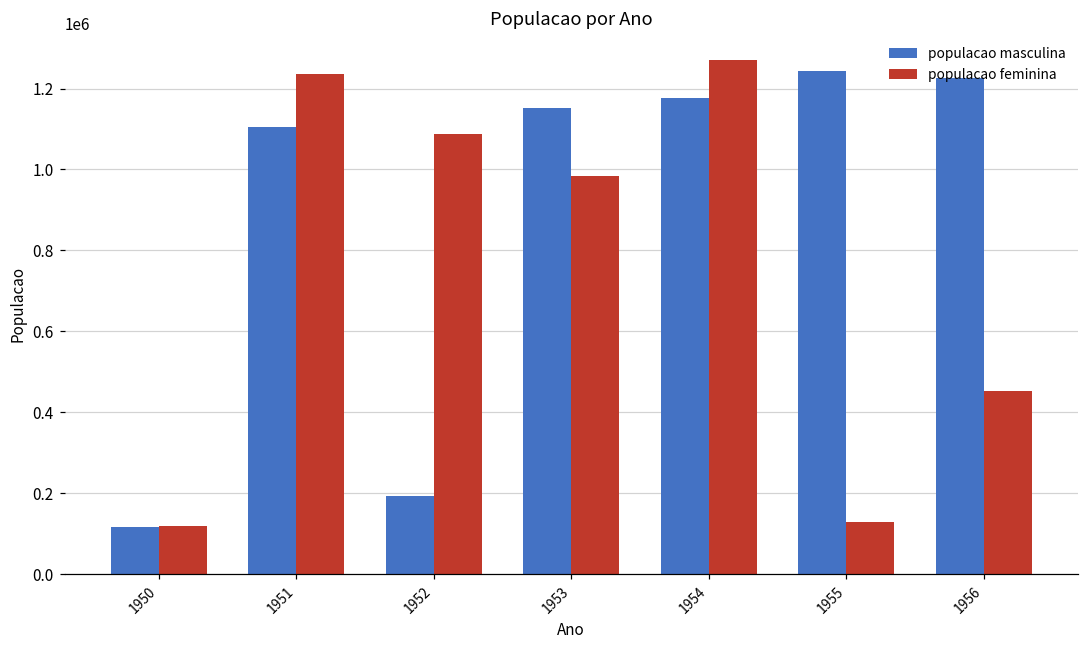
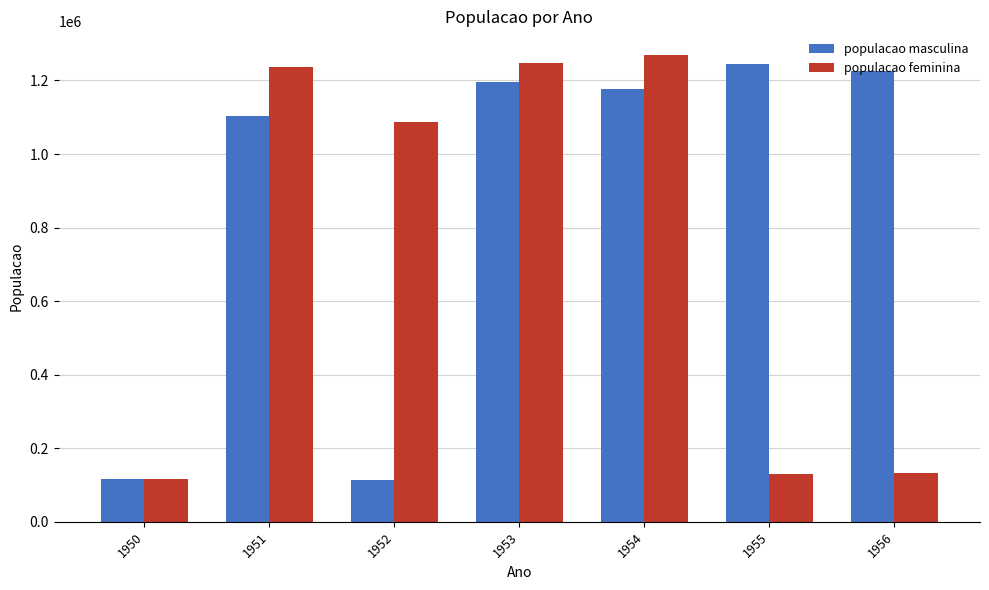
populacao masculina, 1952: 190000 -> 110000
populacao masculina, 1953: 1150000 -> 1190000
populacao feminina, 1953: 980000 -> 1250000
populacao feminina, 1956: 450000 -> 130000
